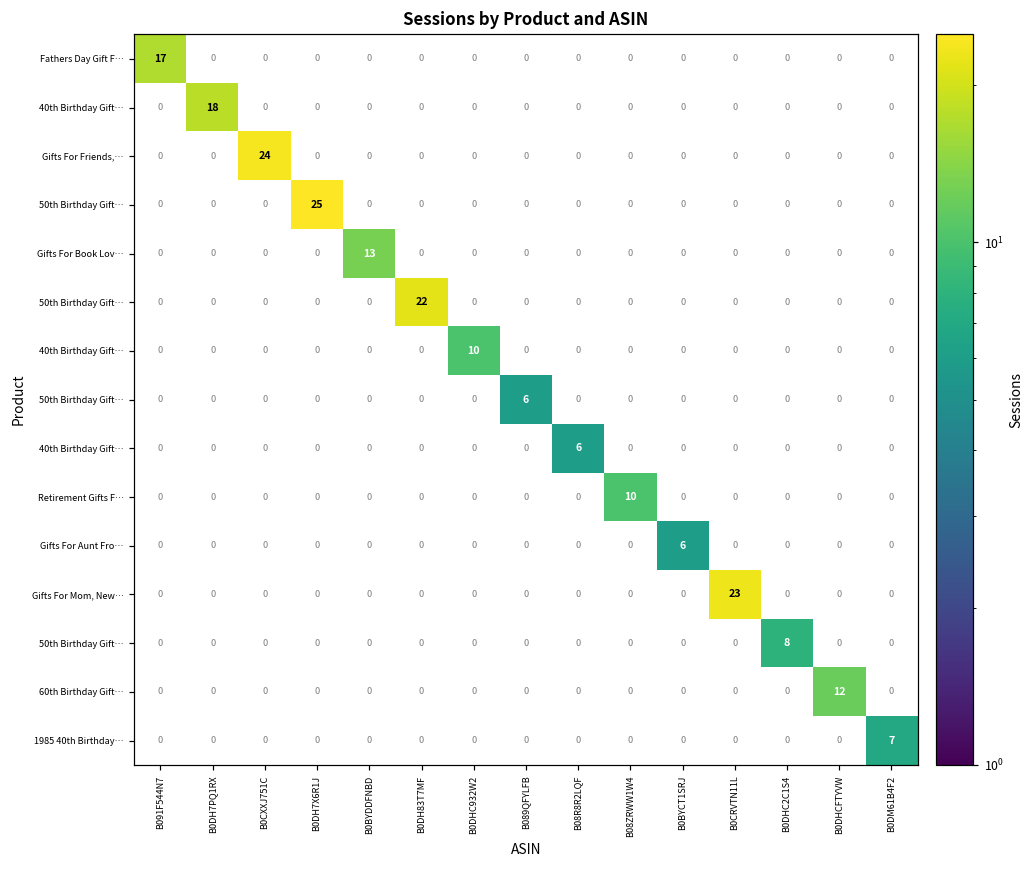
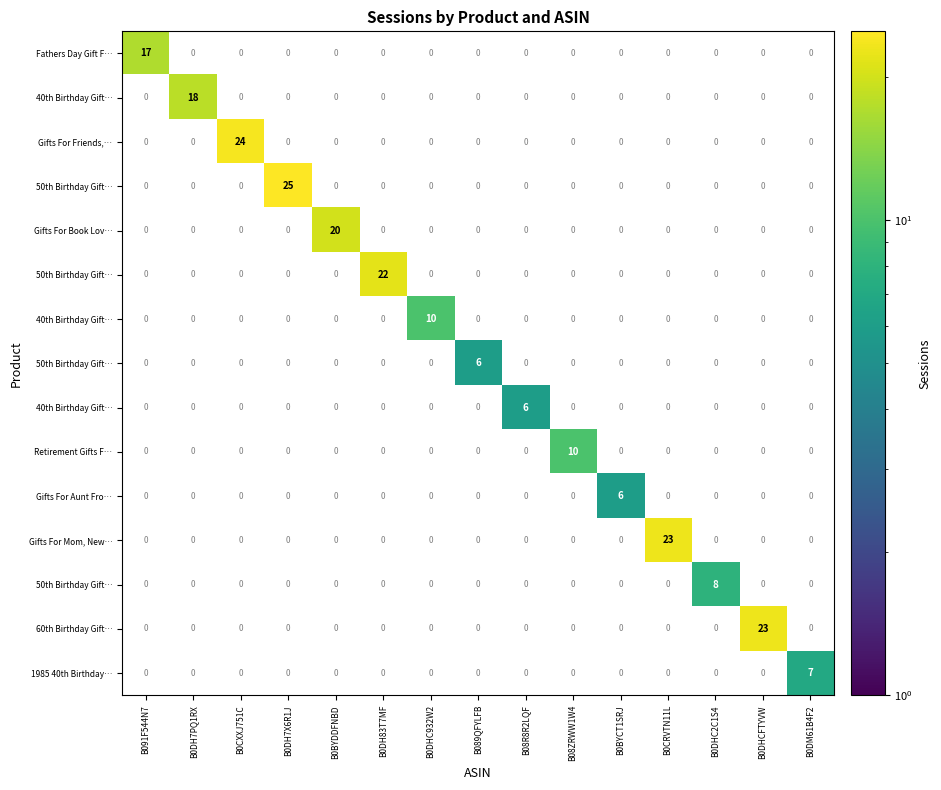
Gifts For Book Lov…, B0BYDDFNBD: 13 -> 20
60th Birthday Gift…, B0DHCFTYVW: 12 -> 23
